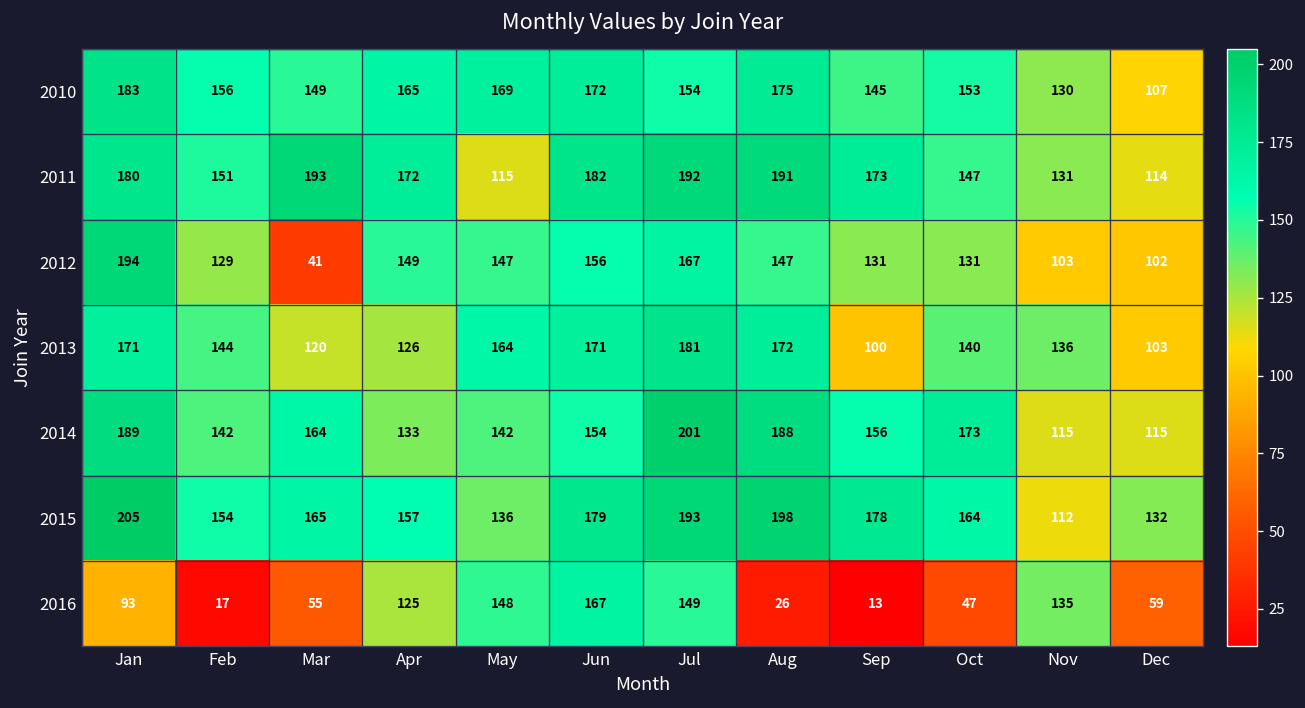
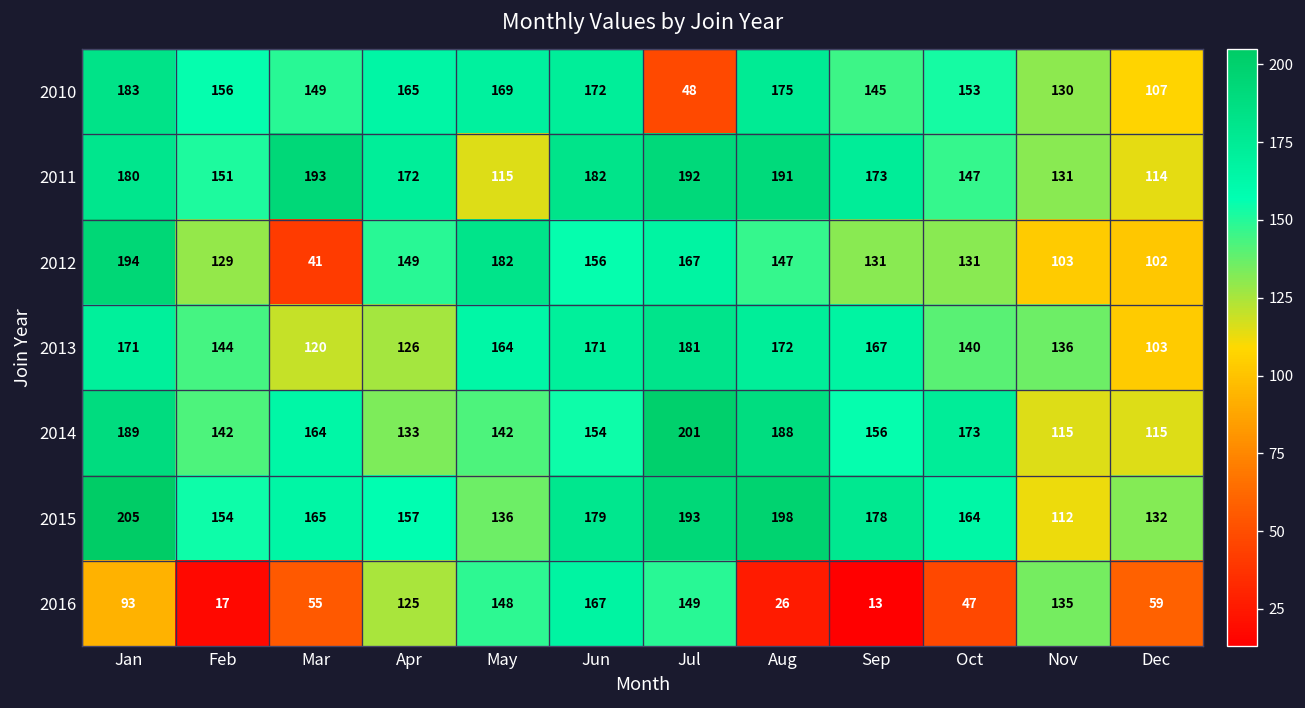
2010, Jul: 154 -> 48
2012, May: 147 -> 182
2013, Sep: 100 -> 167
